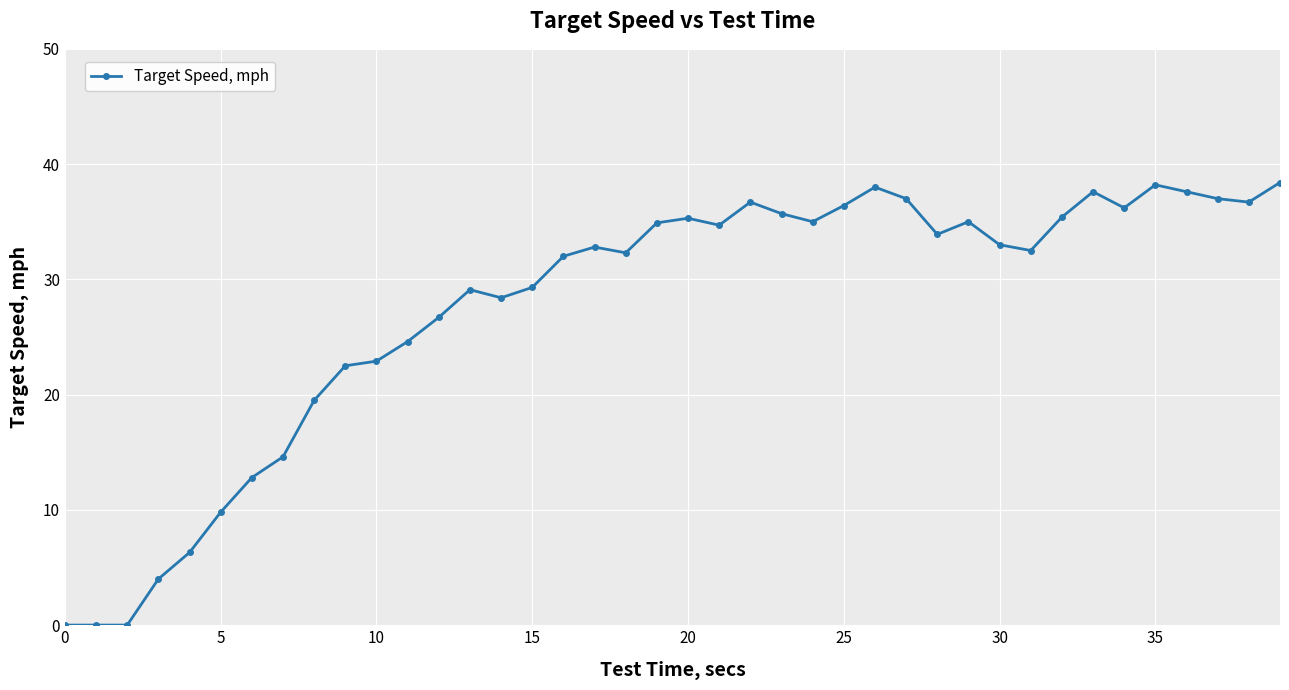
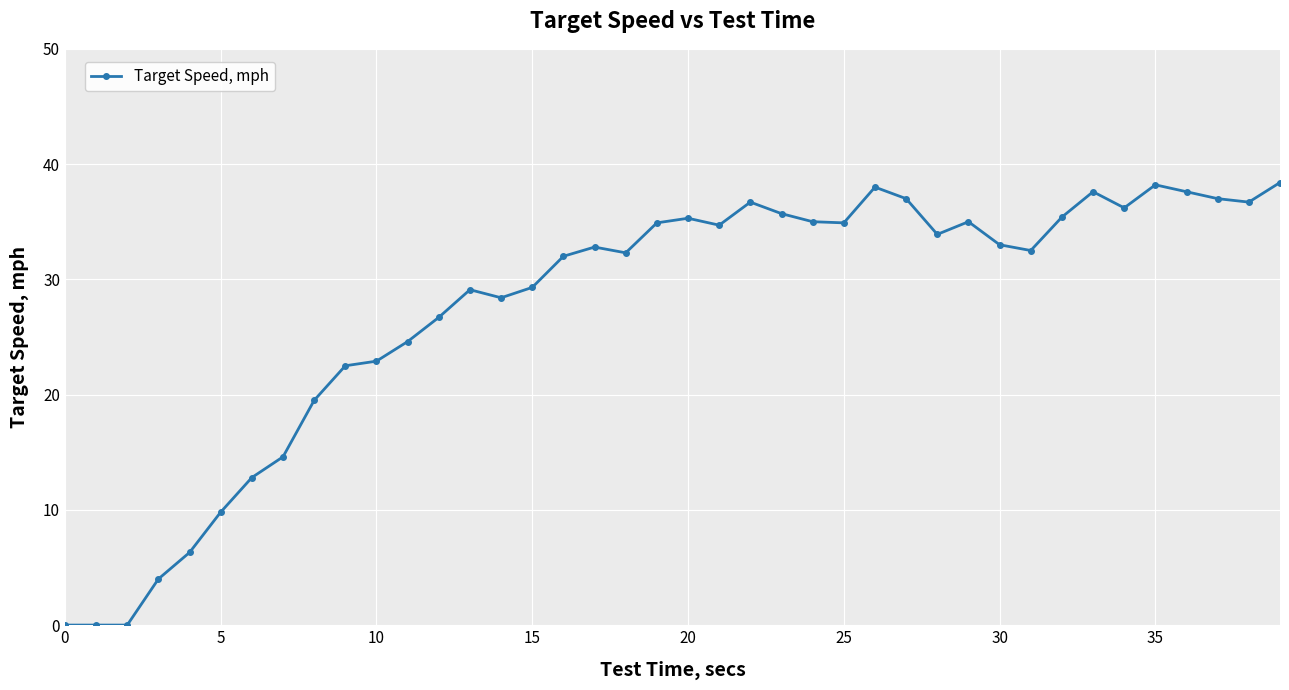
25: 36.4 -> 34.9
